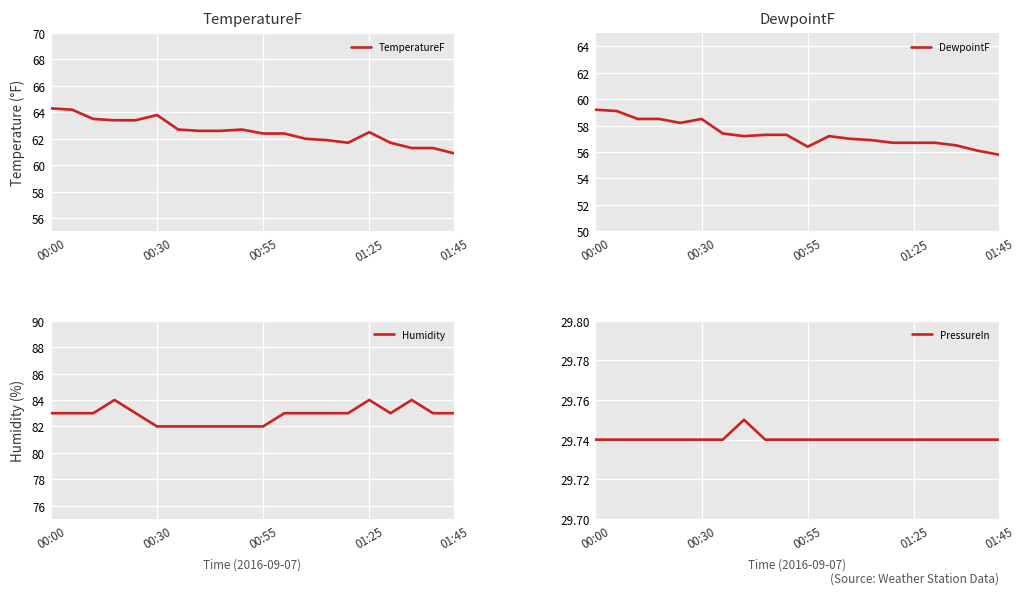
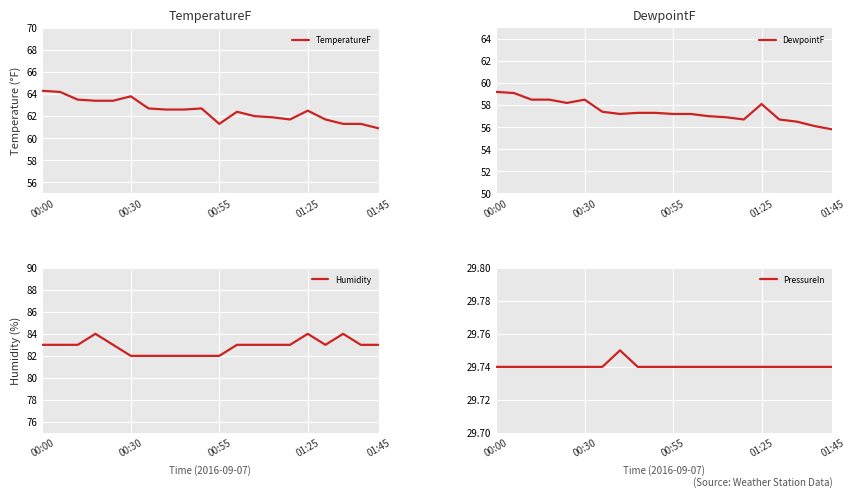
TemperatureF, 00:55: 62.4 -> 61.3
DewpointF, 00:55: 56.4 -> 57.2
DewpointF, 01:25: 56.7 -> 58.1
